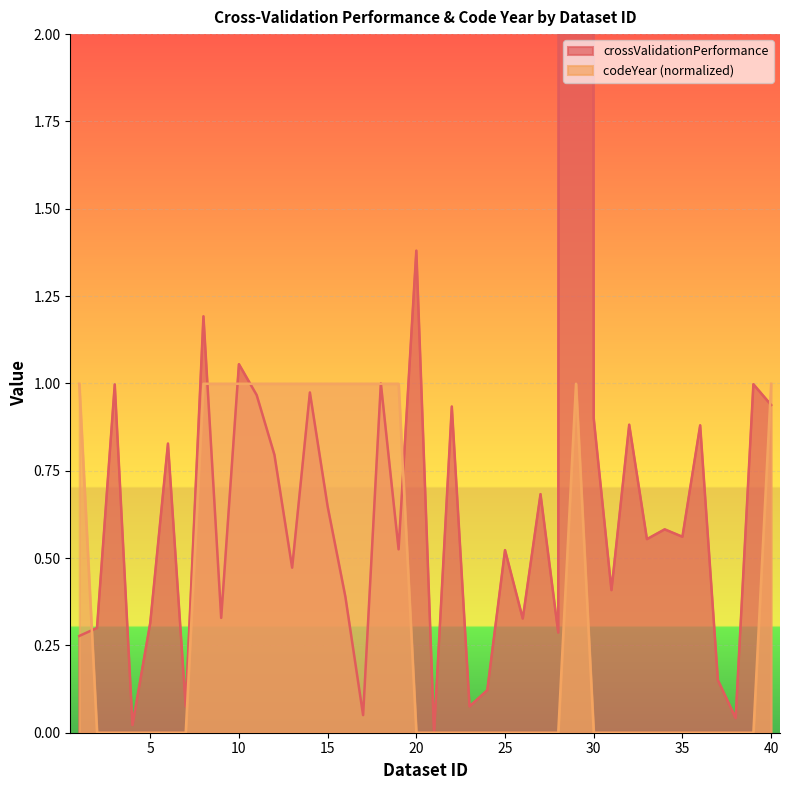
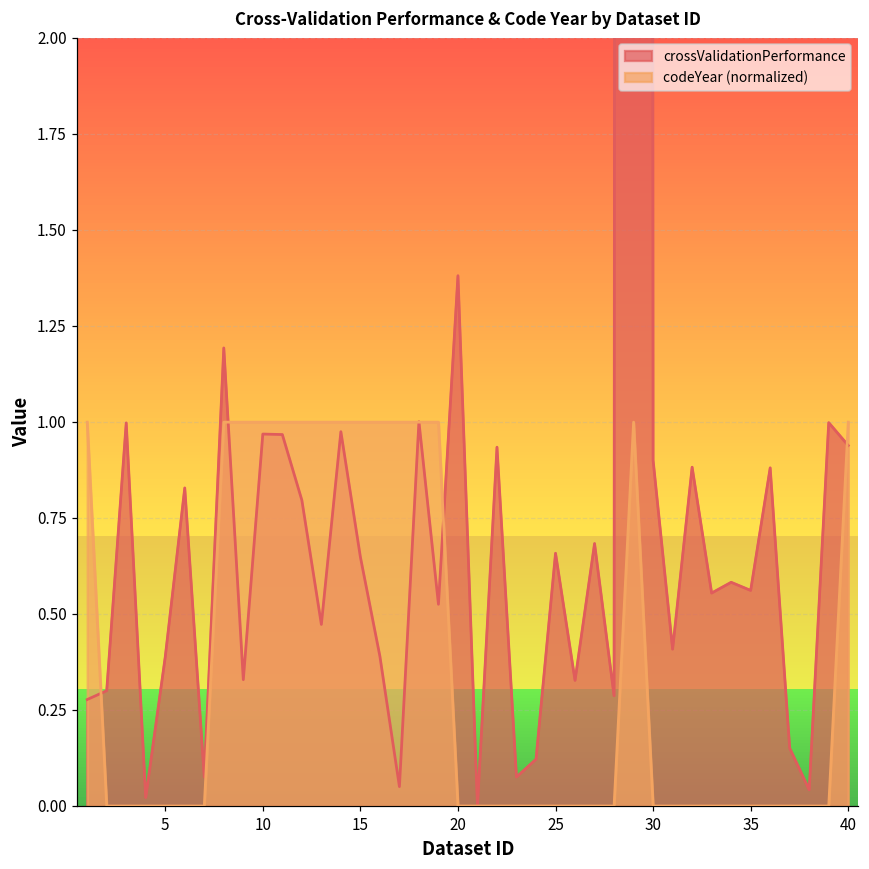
crossValidationPerformance, 5: 0.31 -> 0.39
crossValidationPerformance, 10: 1.06 -> 0.97
crossValidationPerformance, 25: 0.52 -> 0.66
